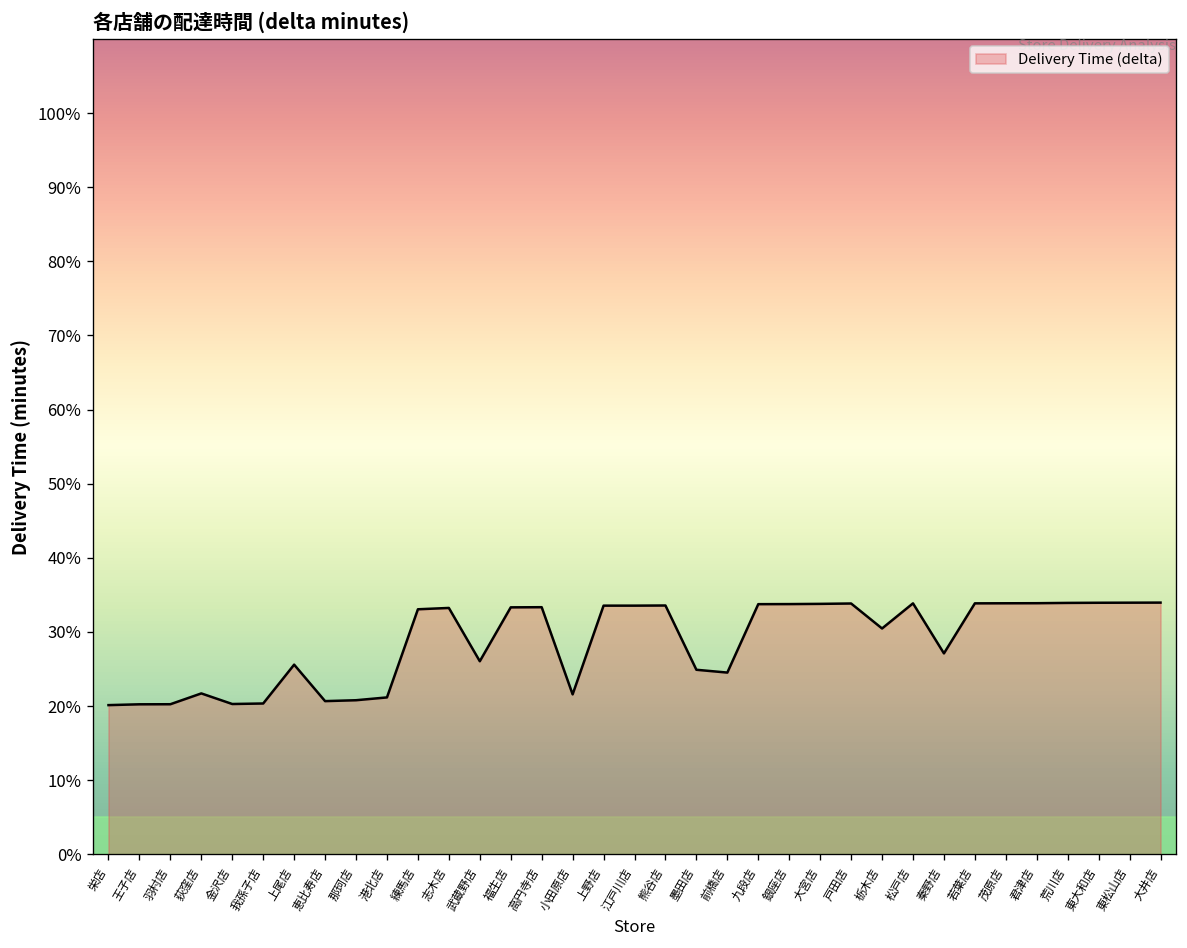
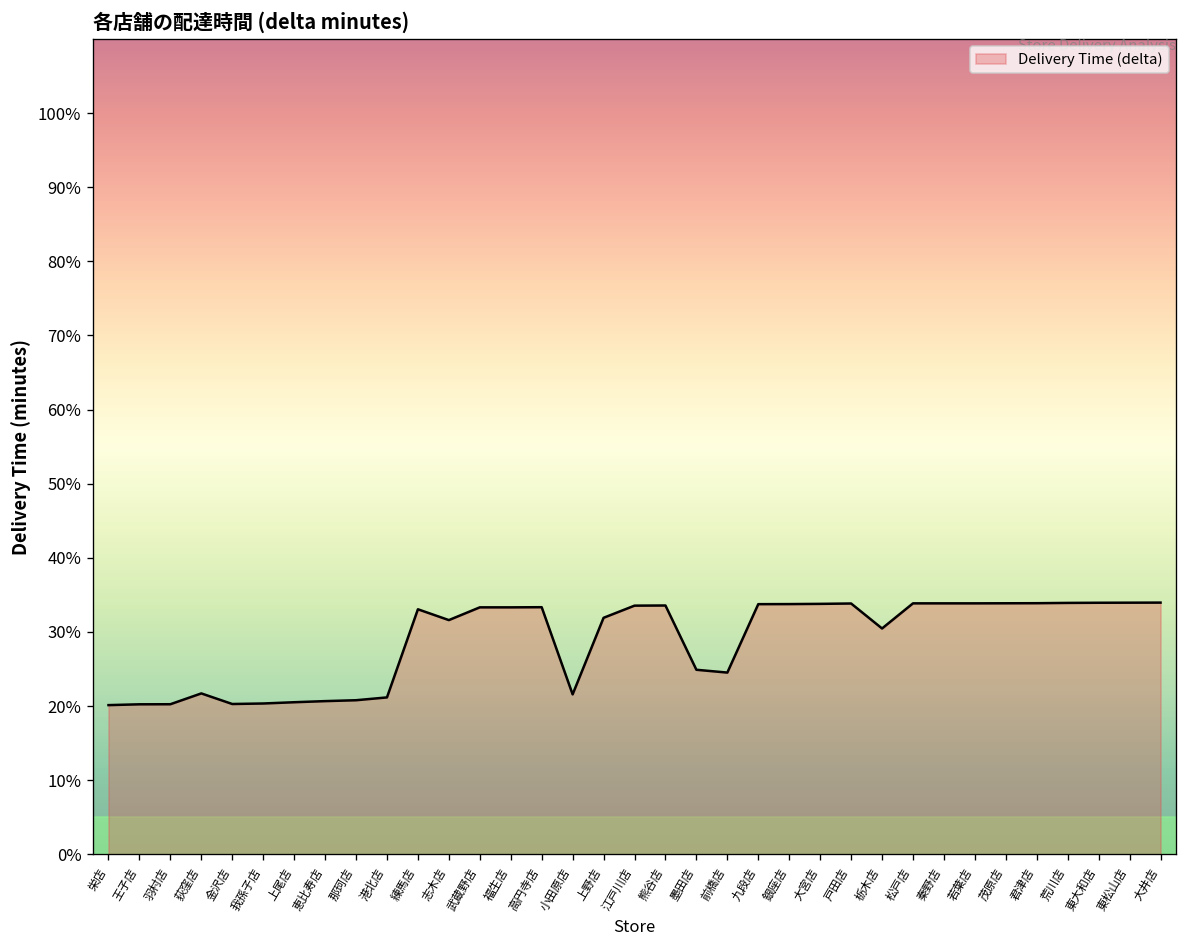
上尾店: 26% -> 21%
志木店: 33% -> 32%
武蔵野店: 26% -> 33%
上野店: 34% -> 32%
秦野店: 27% -> 34%
